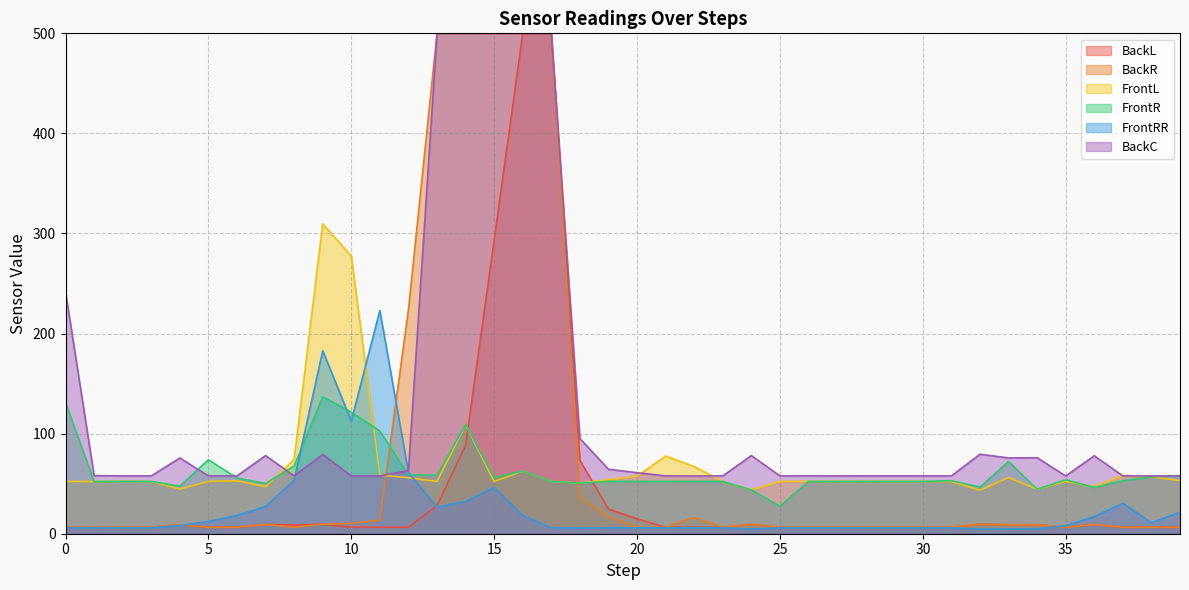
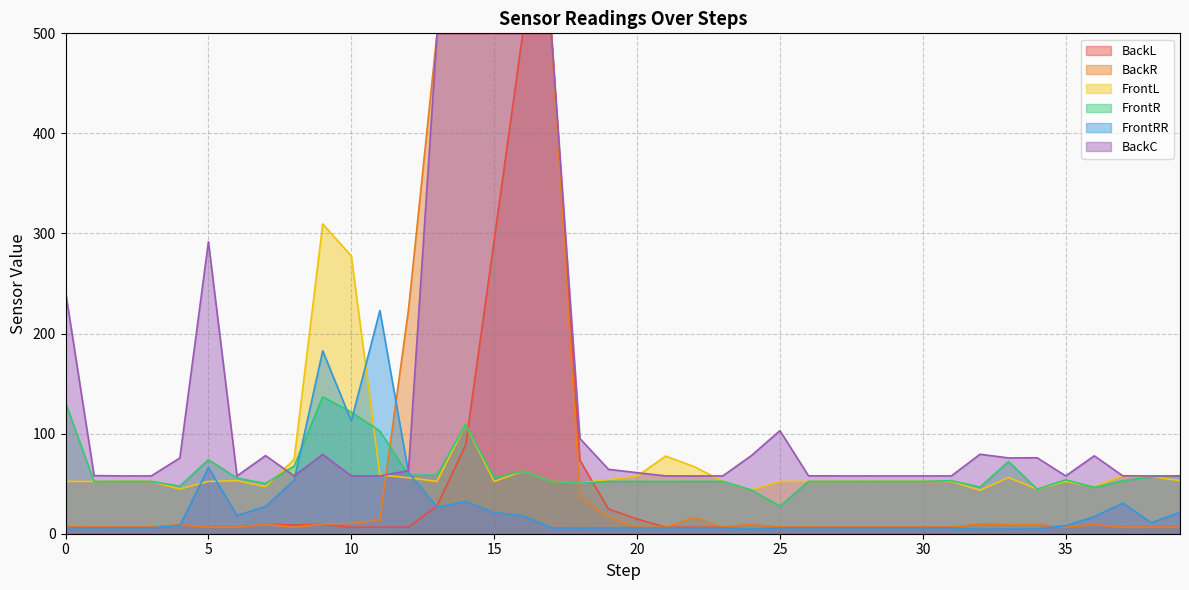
FrontRR, 5: 12 -> 66
BackC, 5: 58 -> 292
FrontRR, 15: 46 -> 21
BackC, 25: 58 -> 103
